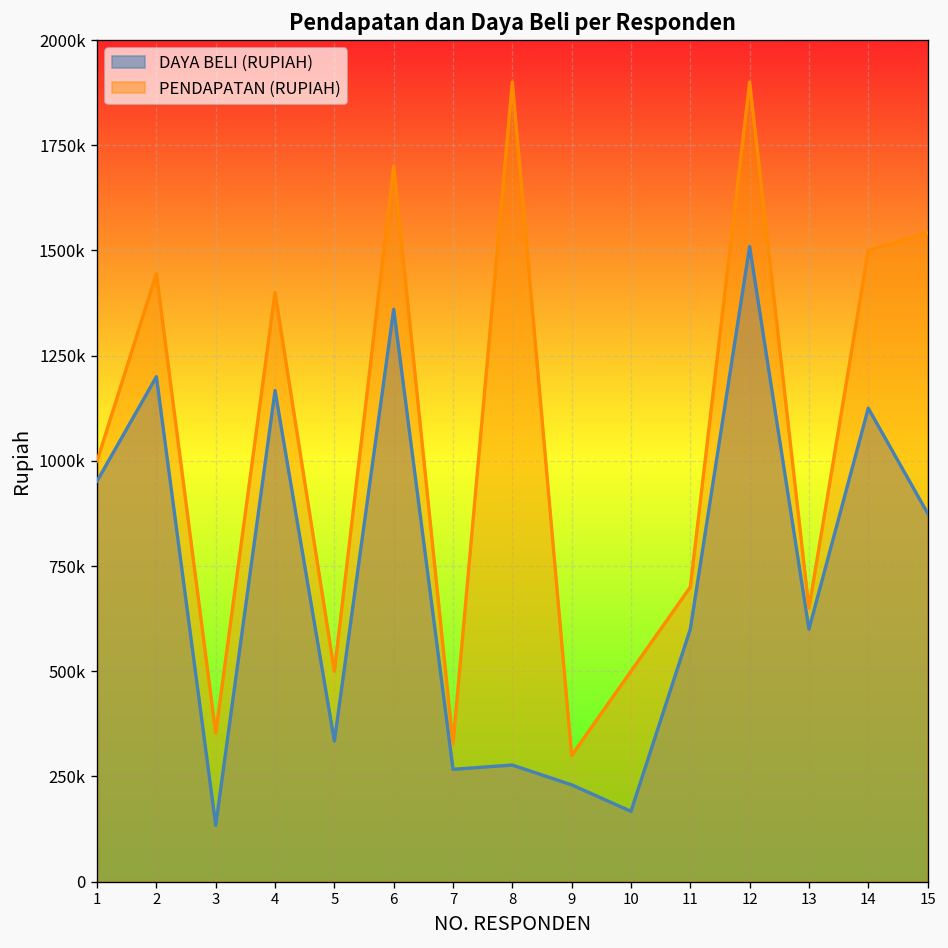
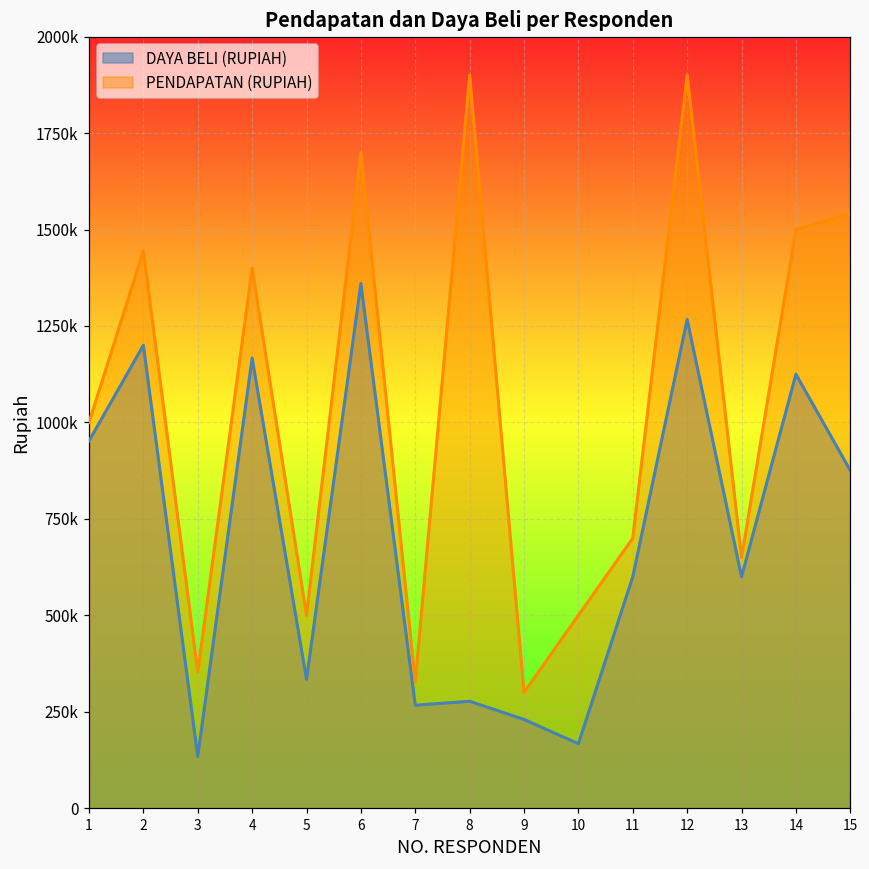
DAYA BELI (RUPIAH), 12: 1510000 -> 1270000
